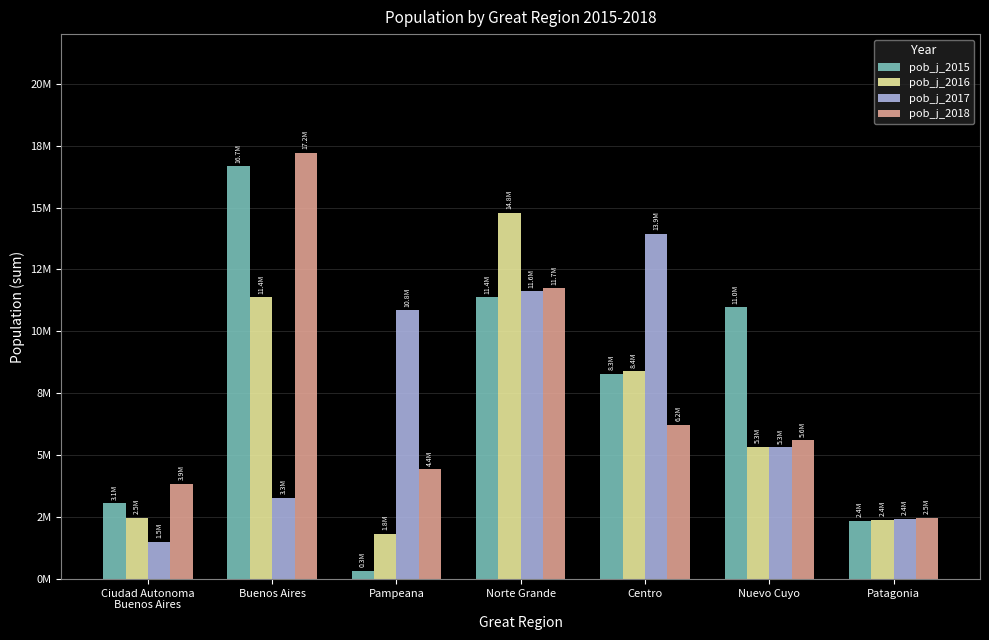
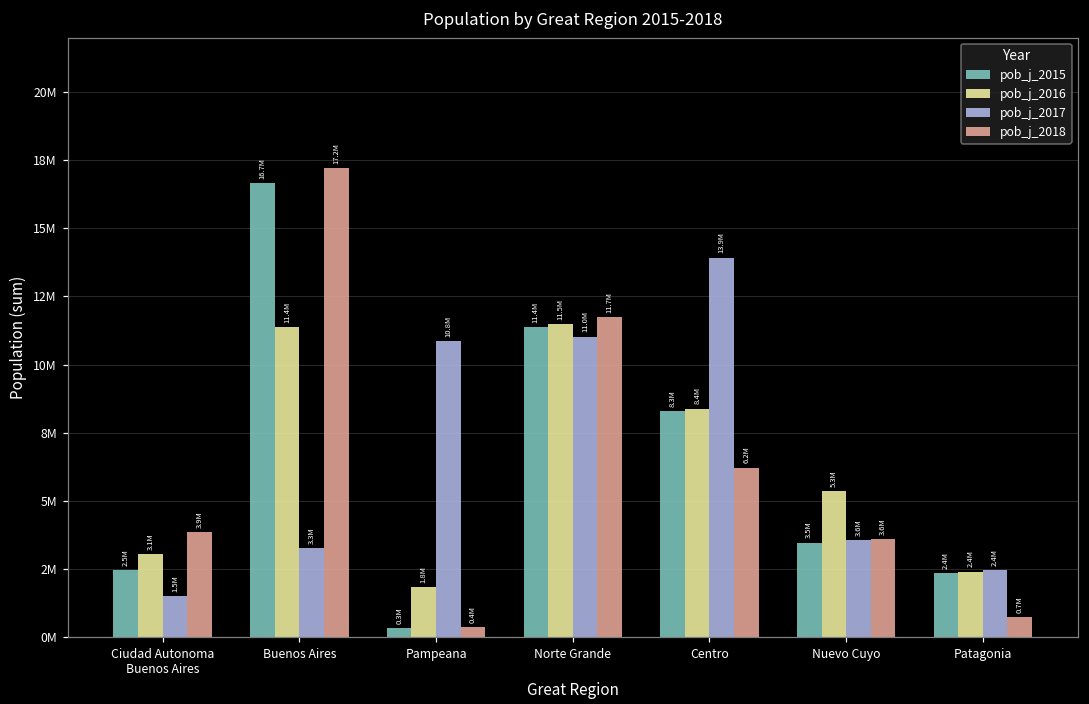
pob_j_2015, Ciudad Autonoma Buenos Aires: 3.1M -> 2.5M
pob_j_2016, Ciudad Autonoma Buenos Aires: 2.5M -> 3.1M
pob_j_2018, Pampeana: 4.4M -> 0.4M
pob_j_2016, Norte Grande: 14.8M -> 11.5M
pob_j_2017, Norte Grande: 11.6M -> 11.0M
pob_j_2015, Nuevo Cuyo: 11.0M -> 3.5M
pob_j_2017, Nuevo Cuyo: 5.3M -> 3.6M
pob_j_2018, Nuevo Cuyo: 5.6M -> 3.6M
pob_j_2018, Patagonia: 2.5M -> 0.7M
